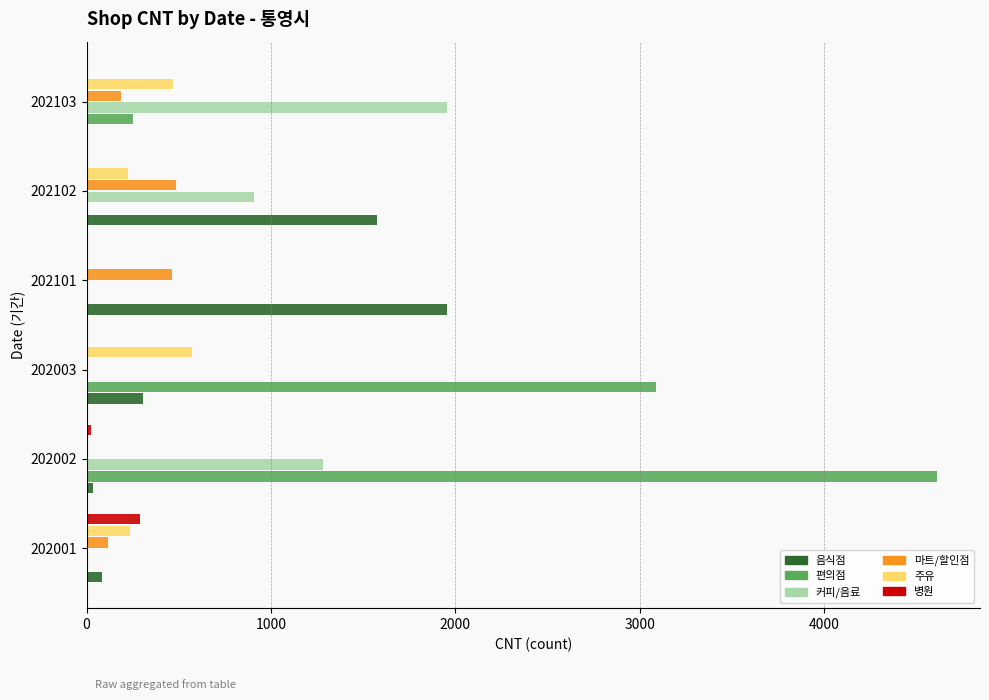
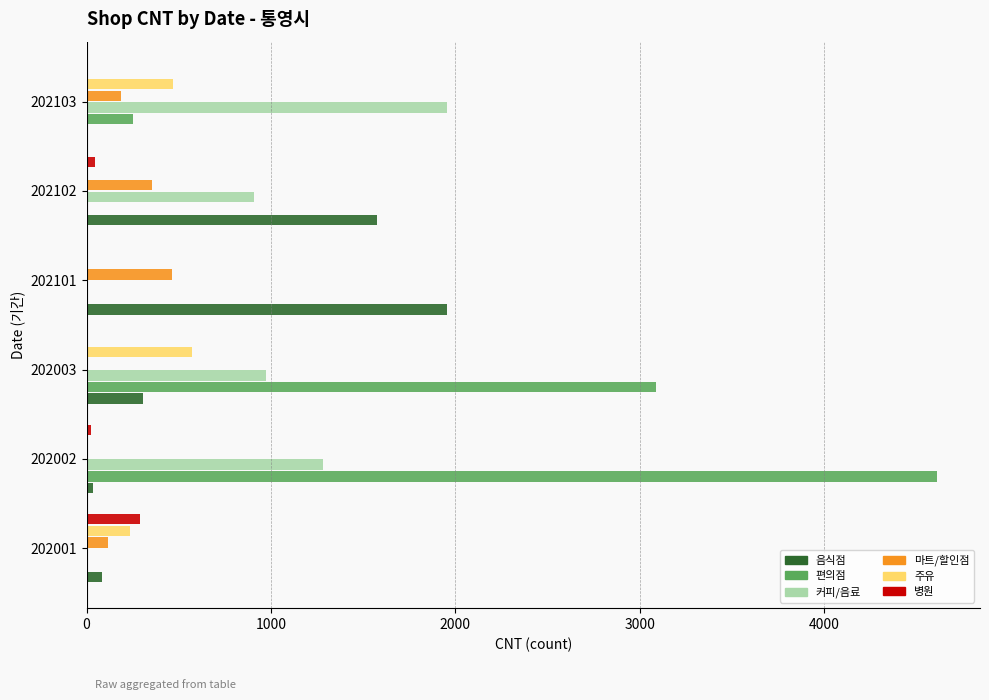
병원, 202102: 0 -> 50
주유, 202102: 220 -> 0
마트/할인점, 202102: 490 -> 360
커피/음료, 202003: 0 -> 970
